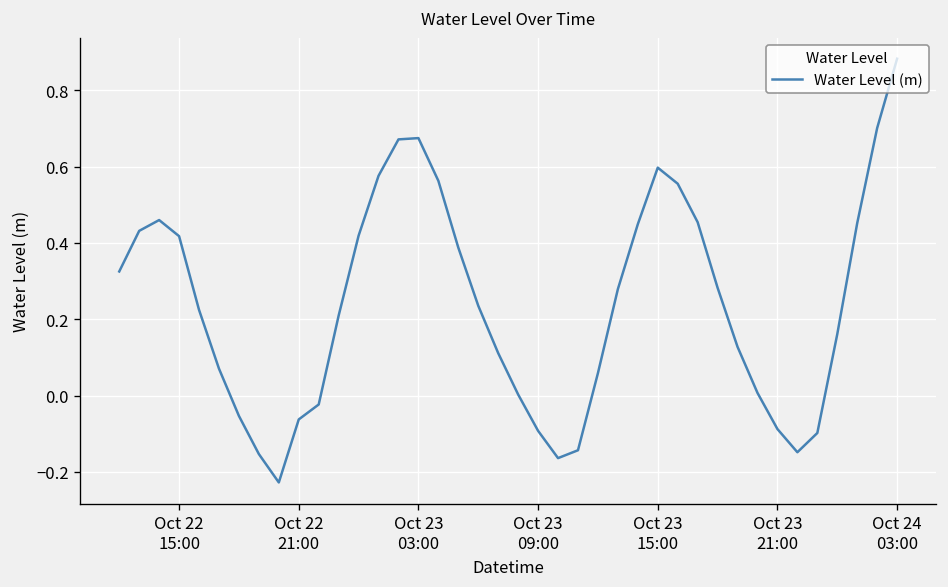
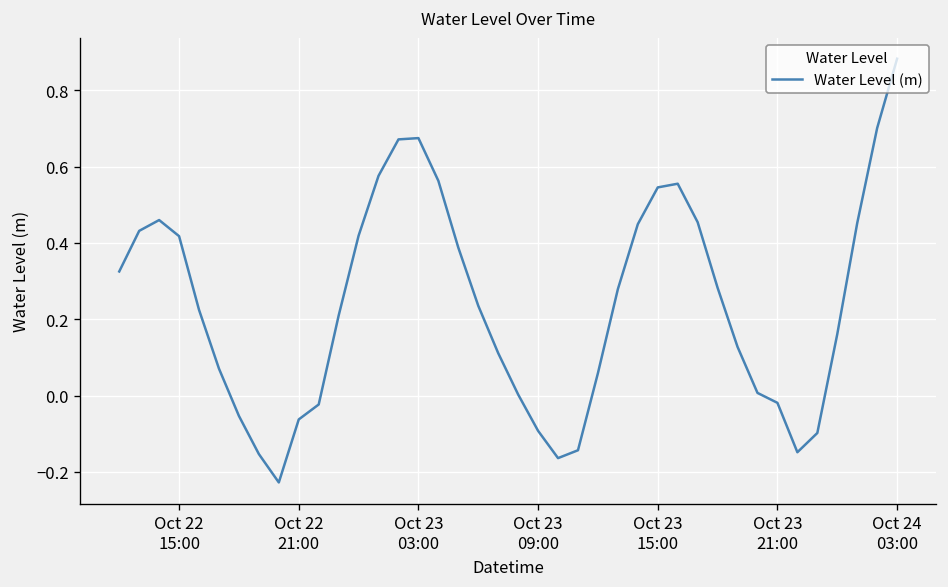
Oct 23 15:00: 0.60 -> 0.55
Oct 23 21:00: -0.09 -> -0.02
